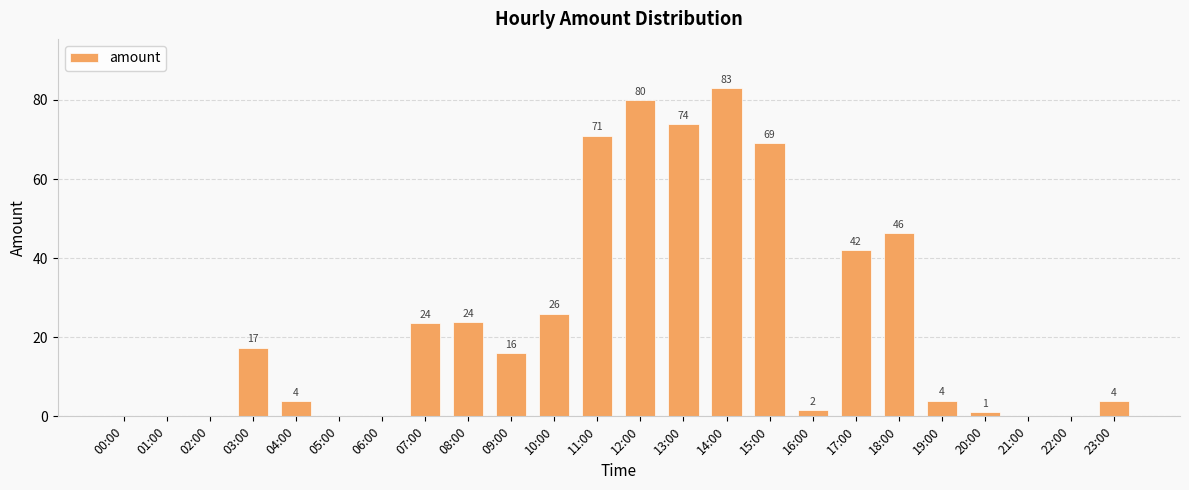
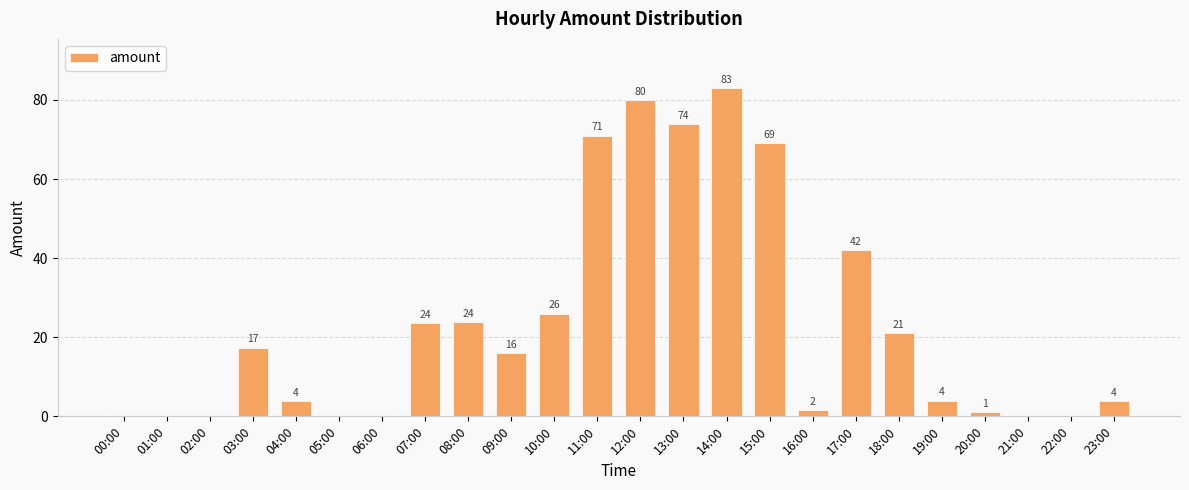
18:00: 46 -> 21
